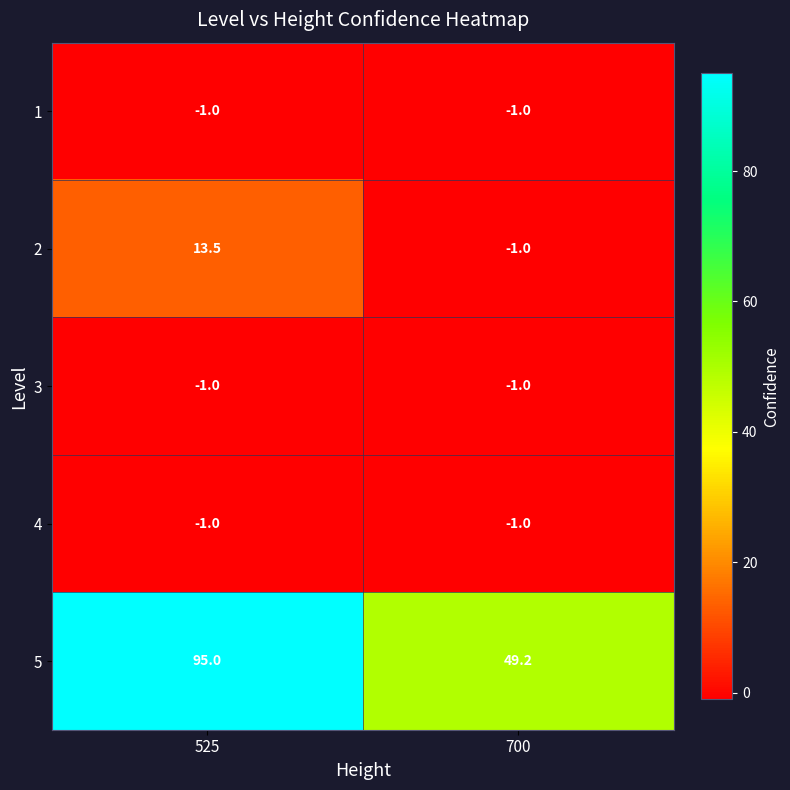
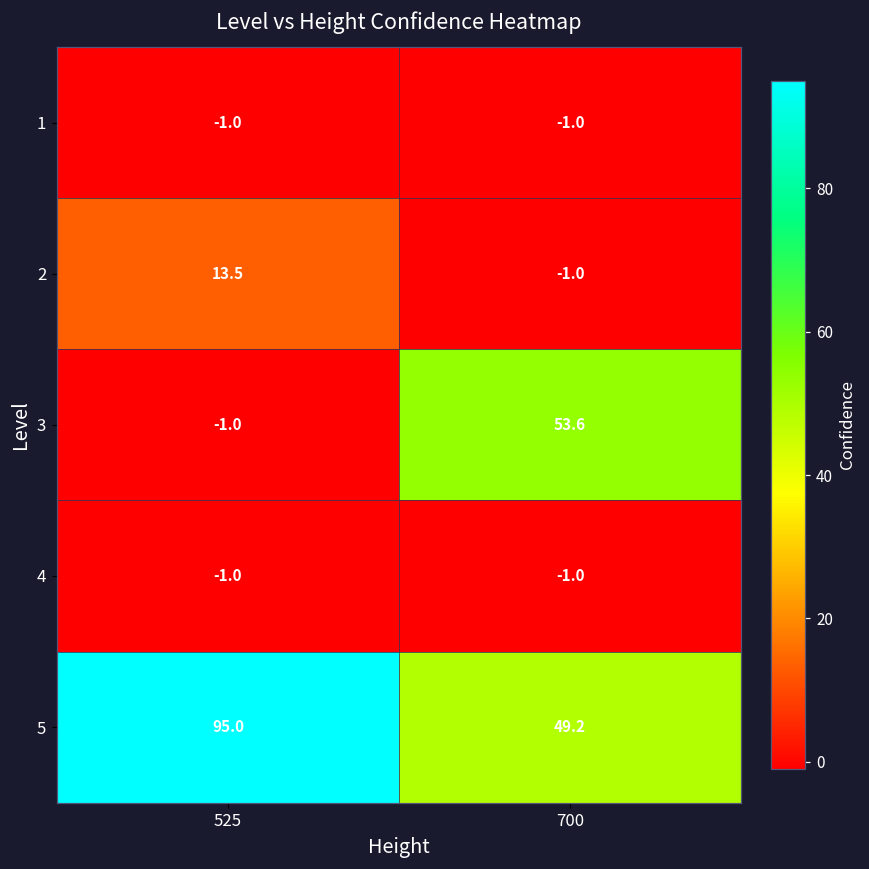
3, 700: -1.0 -> 53.6
